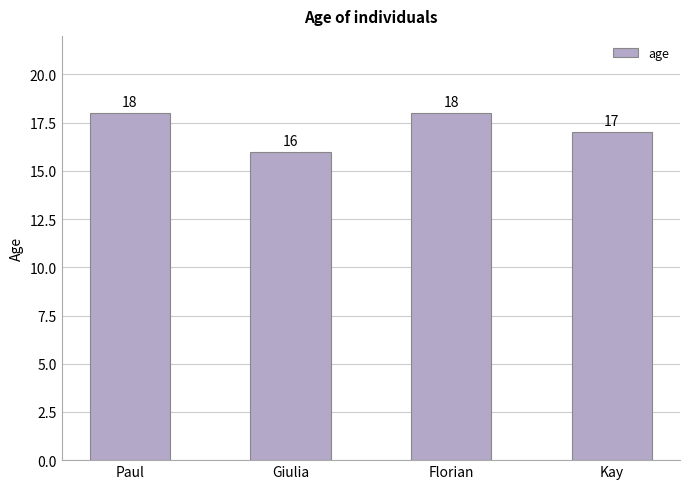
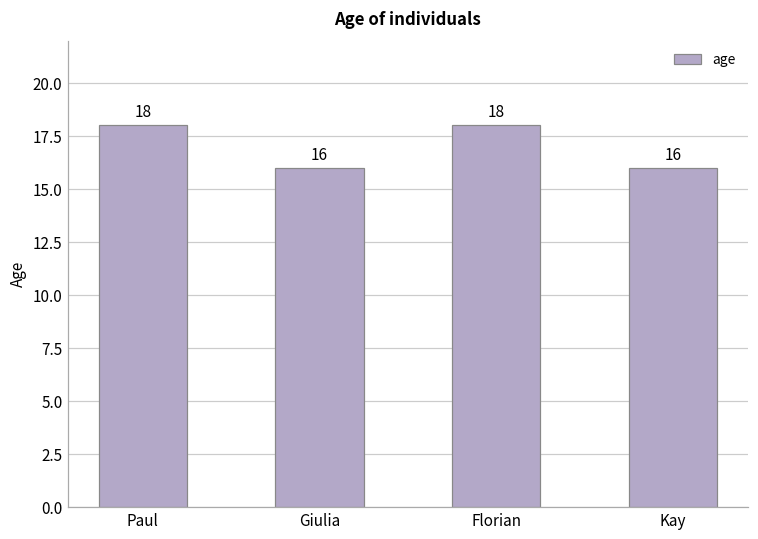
Kay: 17 -> 16
